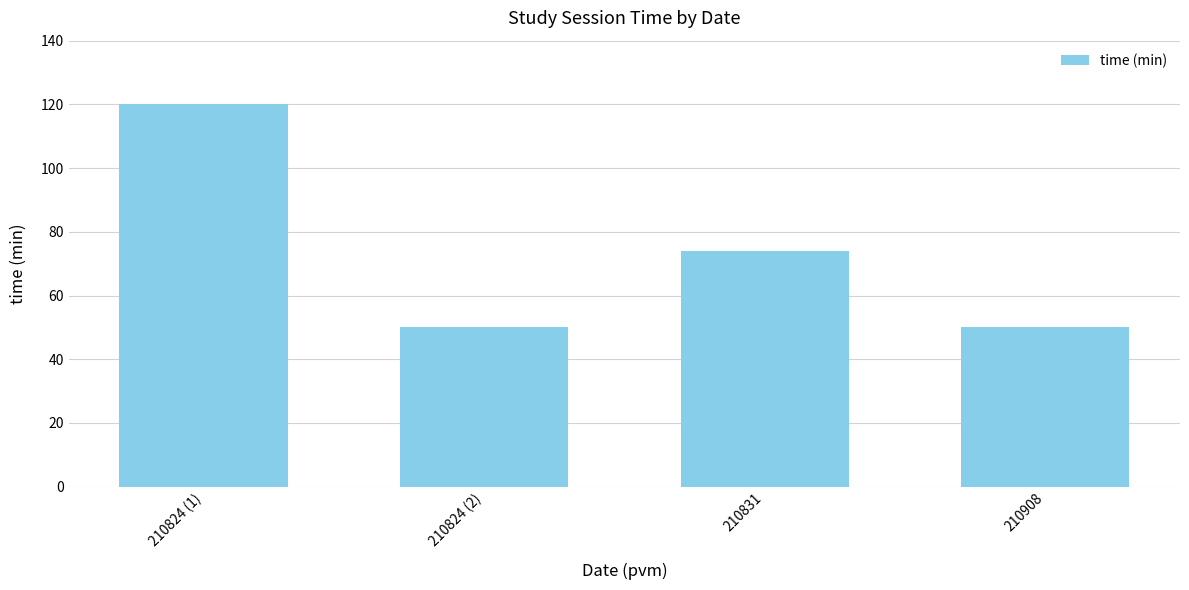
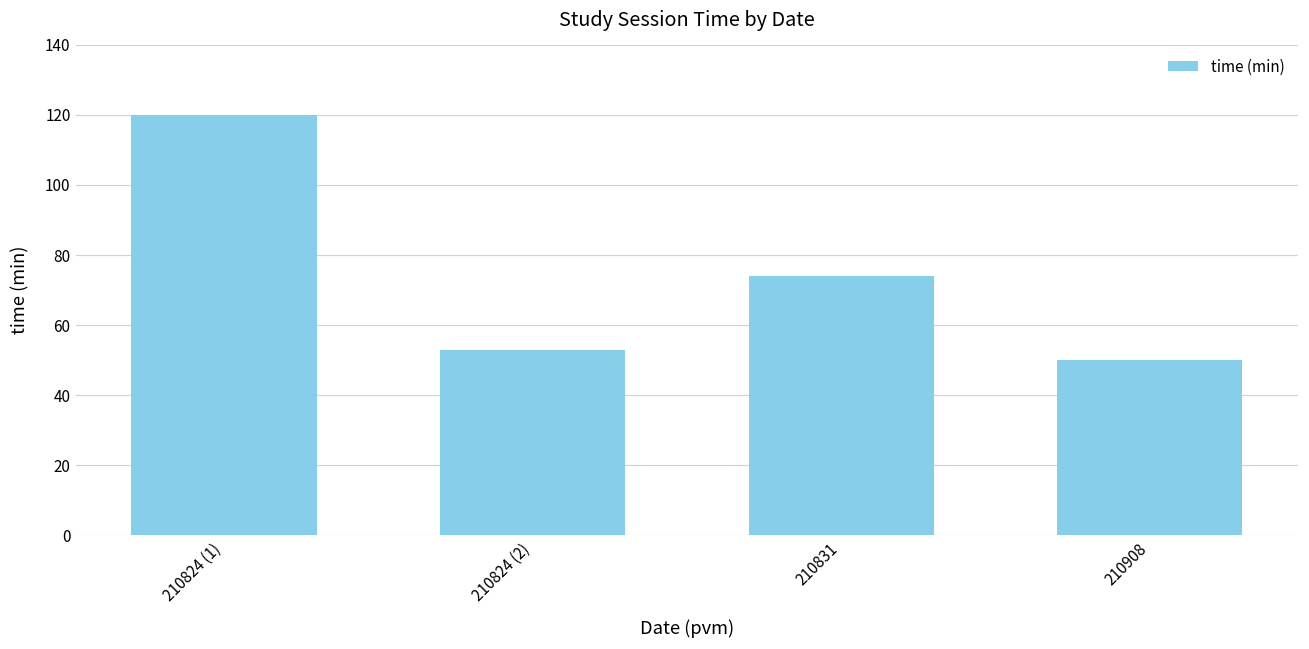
210824 (2): 50 -> 53
